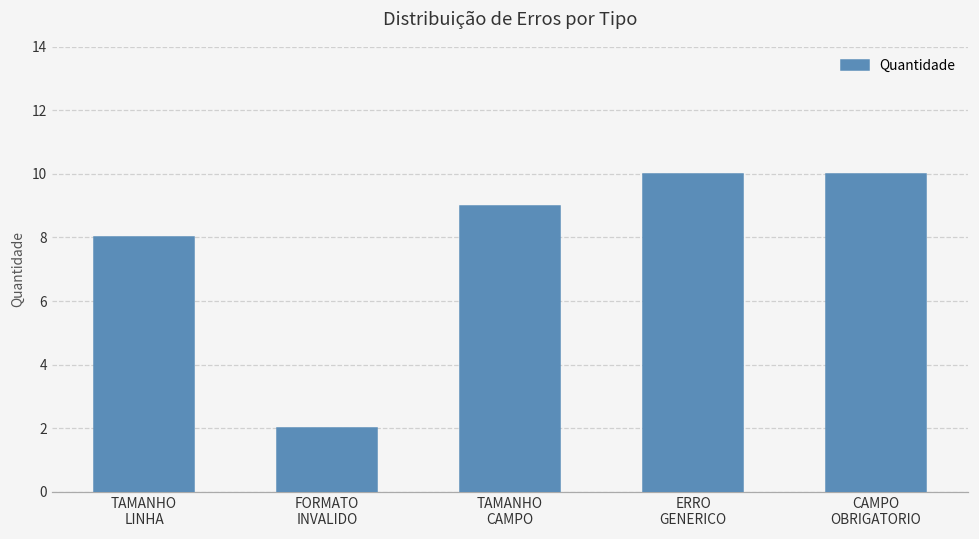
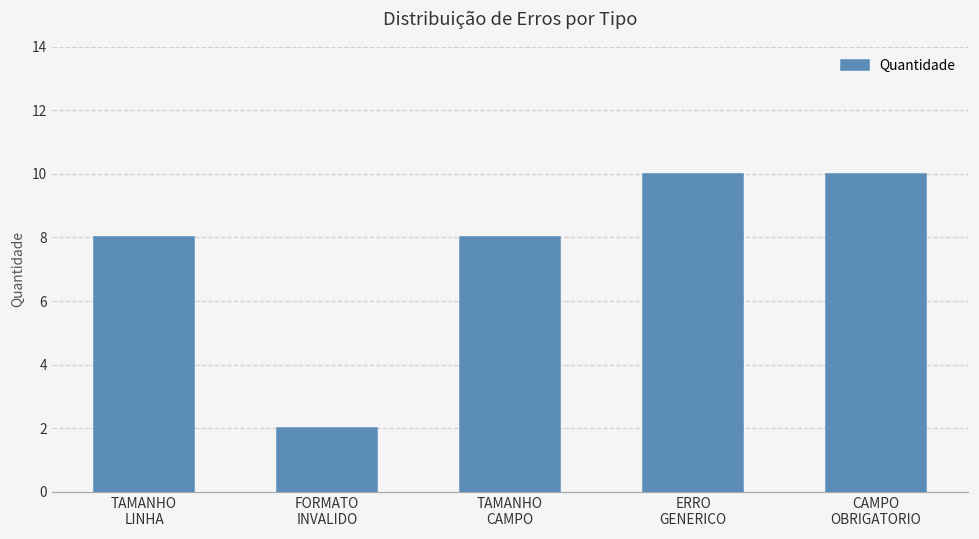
TAMANHO CAMPO: 9 -> 8
